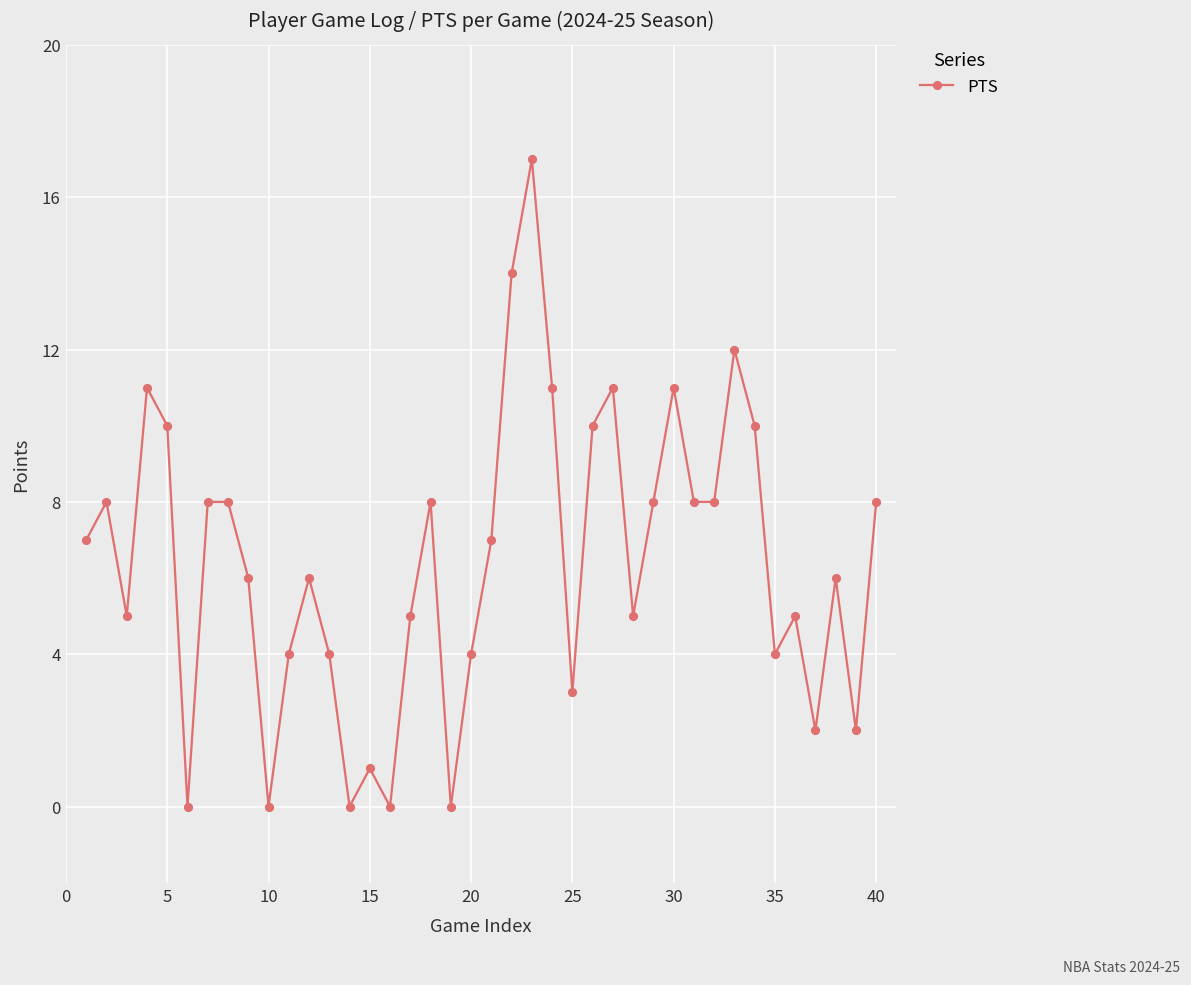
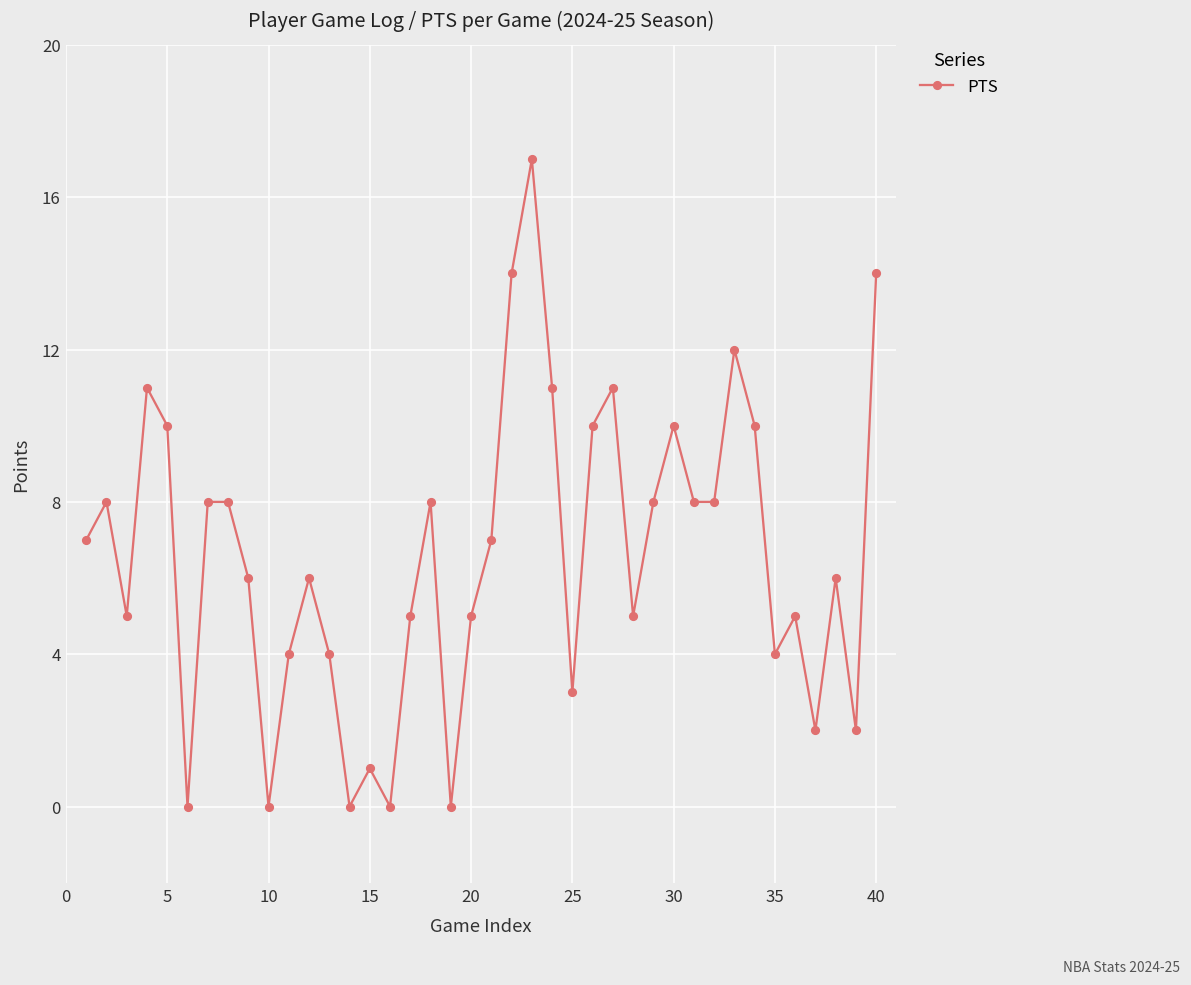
20: 4 -> 5
30: 11 -> 10
40: 8 -> 14
